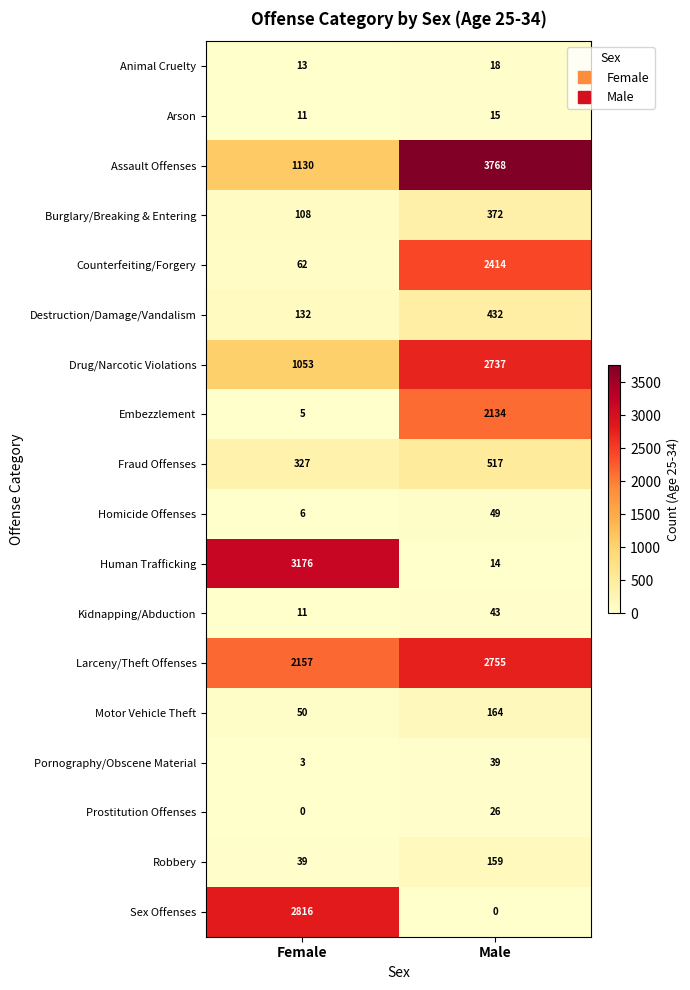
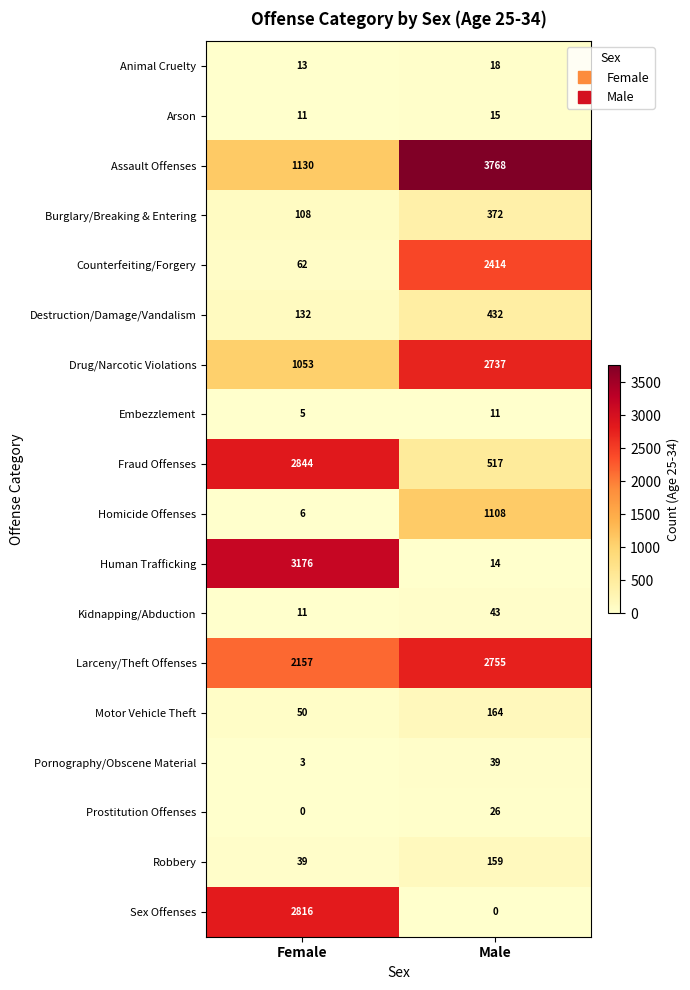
Embezzlement, Male: 2134 -> 11
Fraud Offenses, Female: 327 -> 2844
Homicide Offenses, Male: 49 -> 1108
